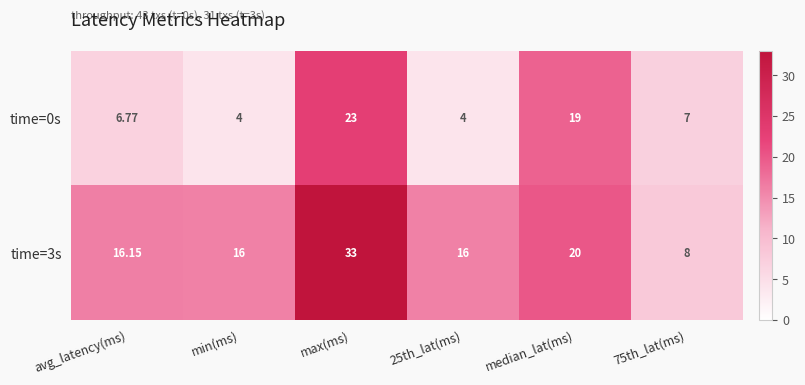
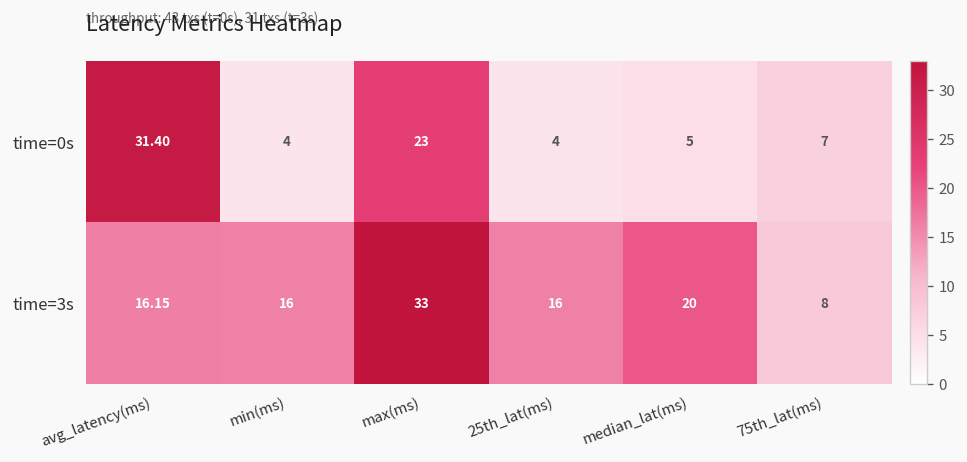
time=0s, avg_latency(ms): 6.77 -> 31.40
time=0s, median_lat(ms): 19 -> 5
